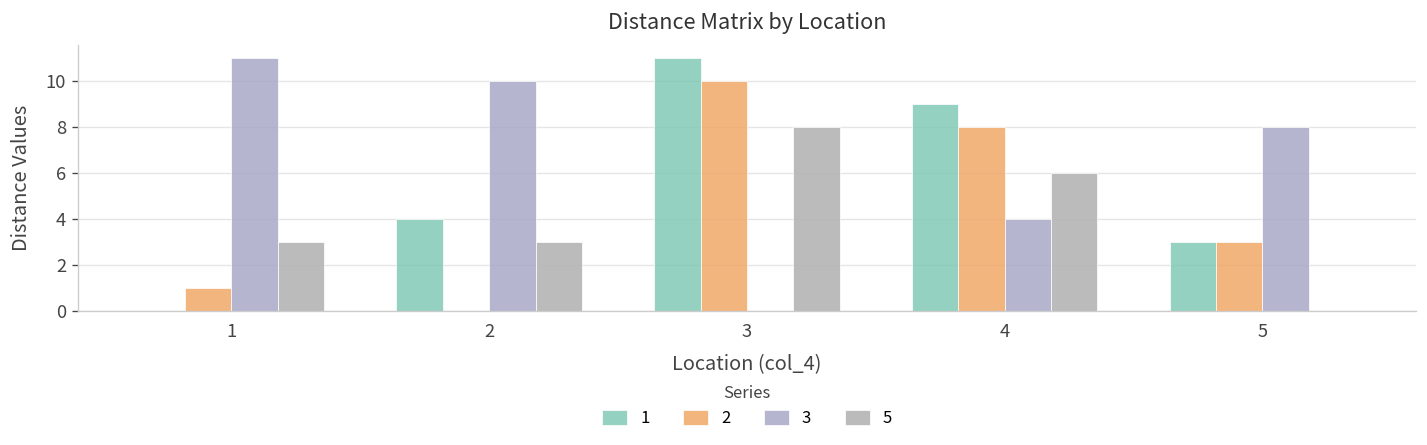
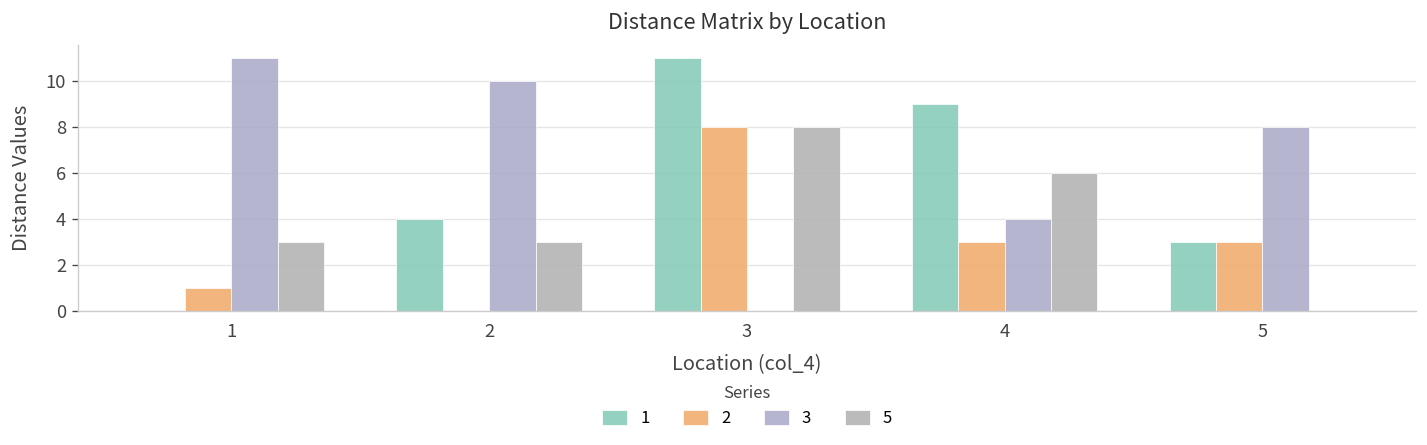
2, 3: 10 -> 8
2, 4: 8 -> 3
